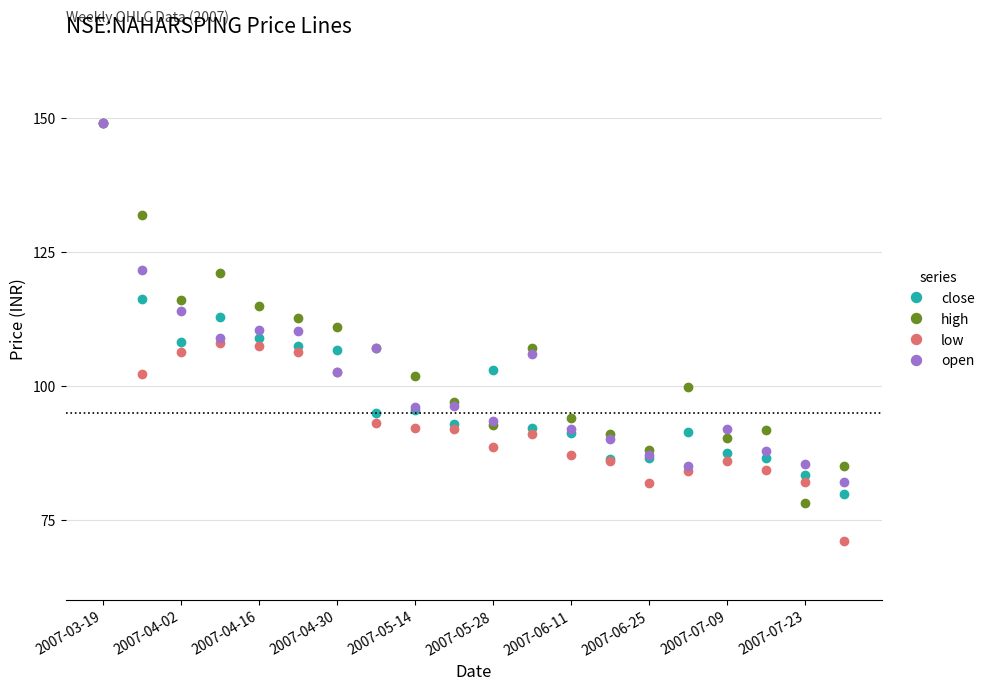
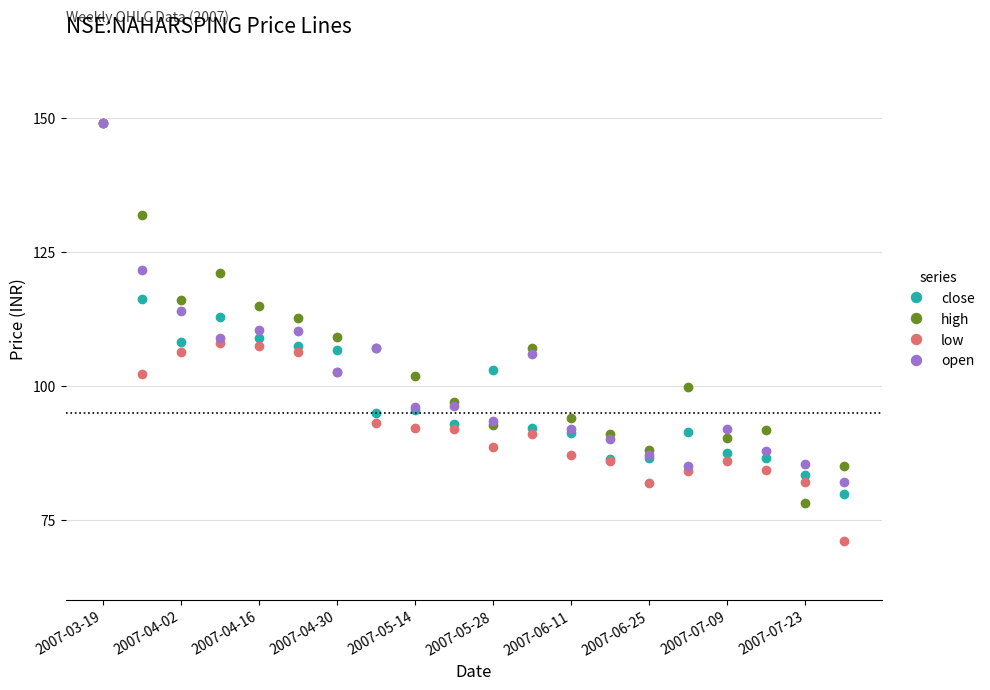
high, 2007-04-30: 111 -> 109
